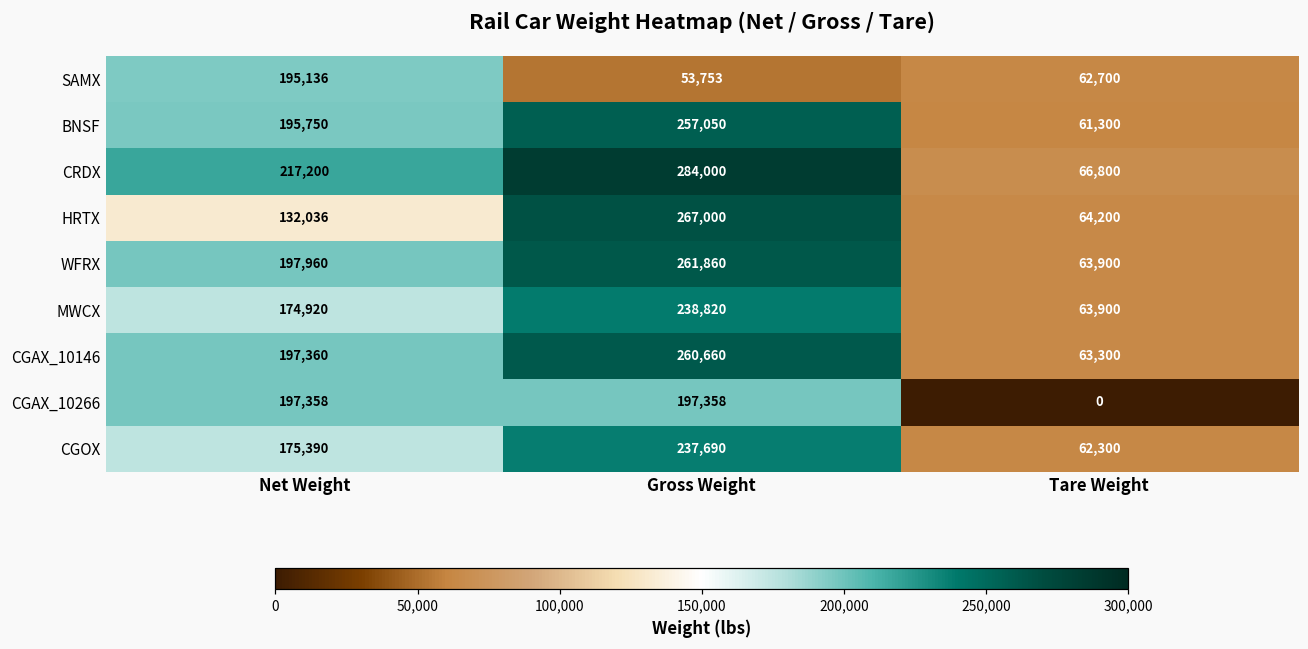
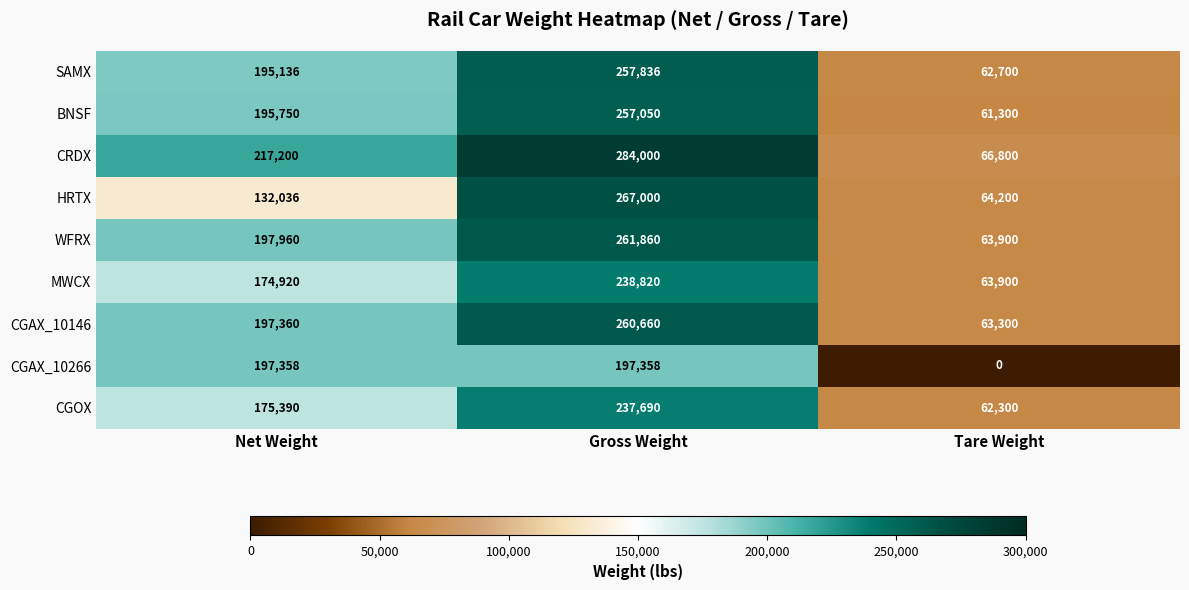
SAMX, Gross Weight: 53,753 -> 257,836
